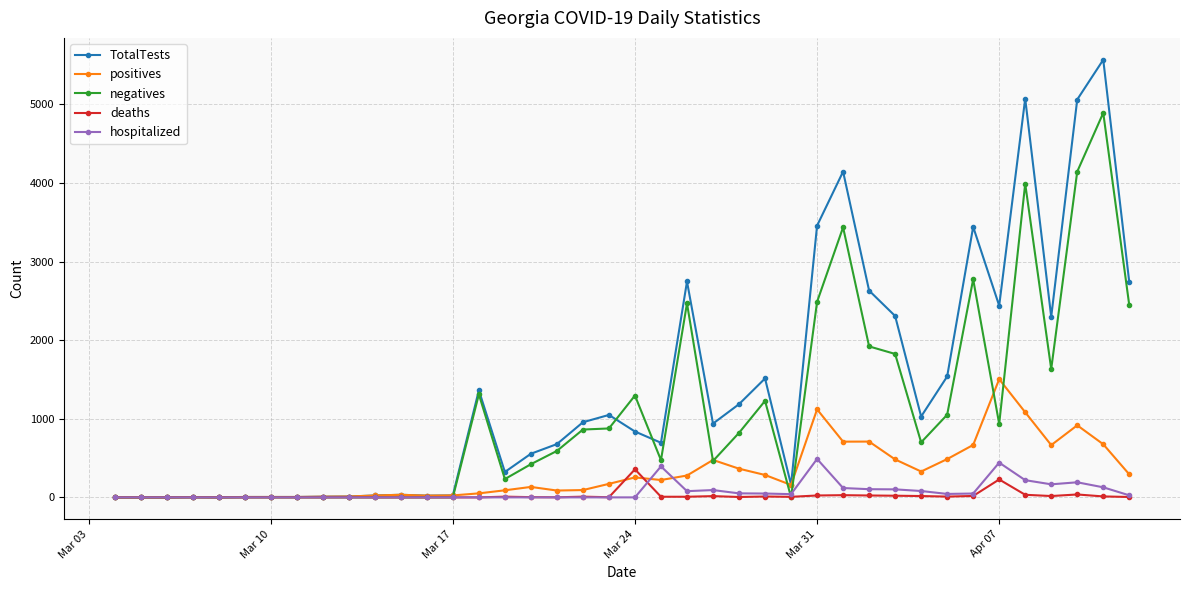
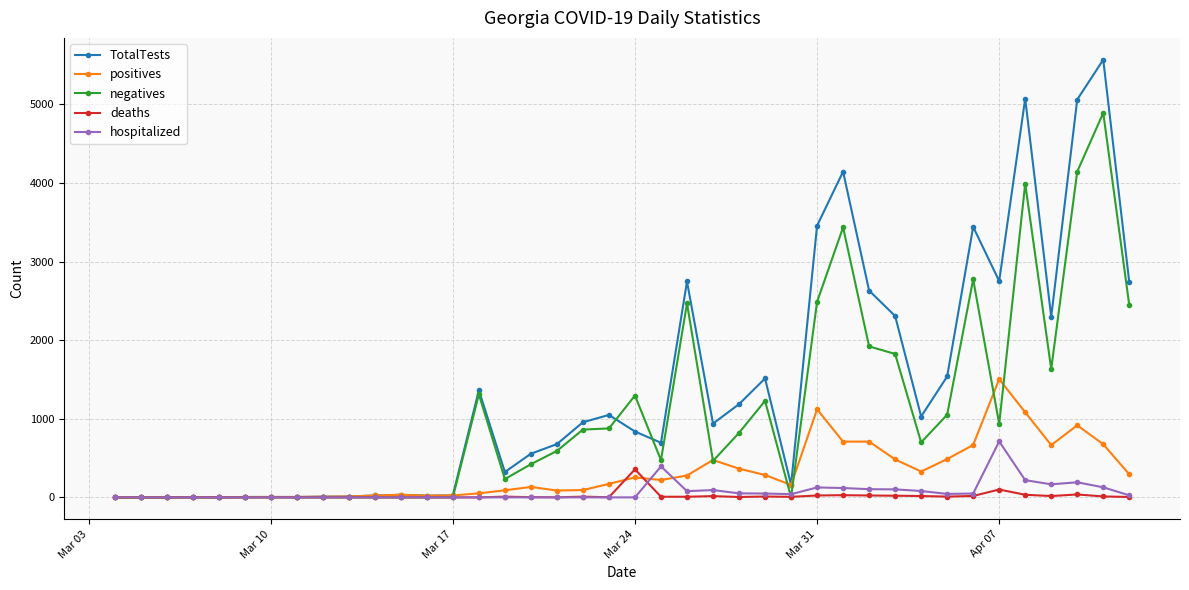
hospitalized, Mar 31: 500 -> 100
TotalTests, Apr 07: 2400 -> 2800
deaths, Apr 07: 200 -> 100
hospitalized, Apr 07: 400 -> 700
